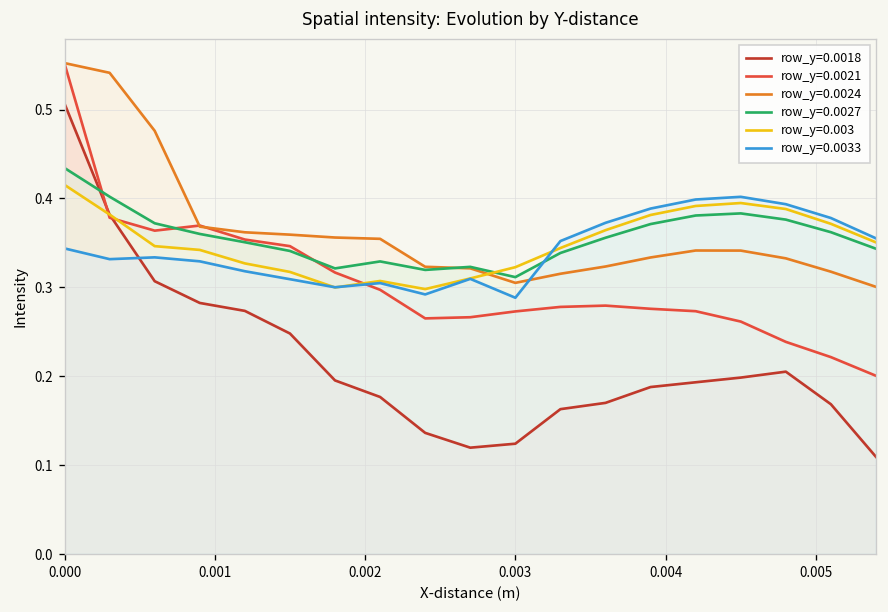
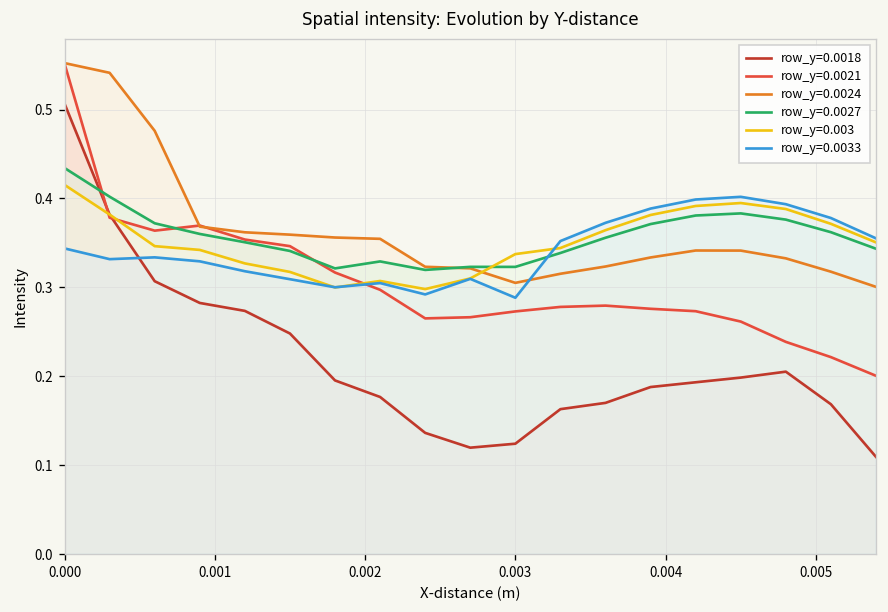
row_y=0.0027, 0.003: 0.31 -> 0.32
row_y=0.003, 0.003: 0.32 -> 0.34
